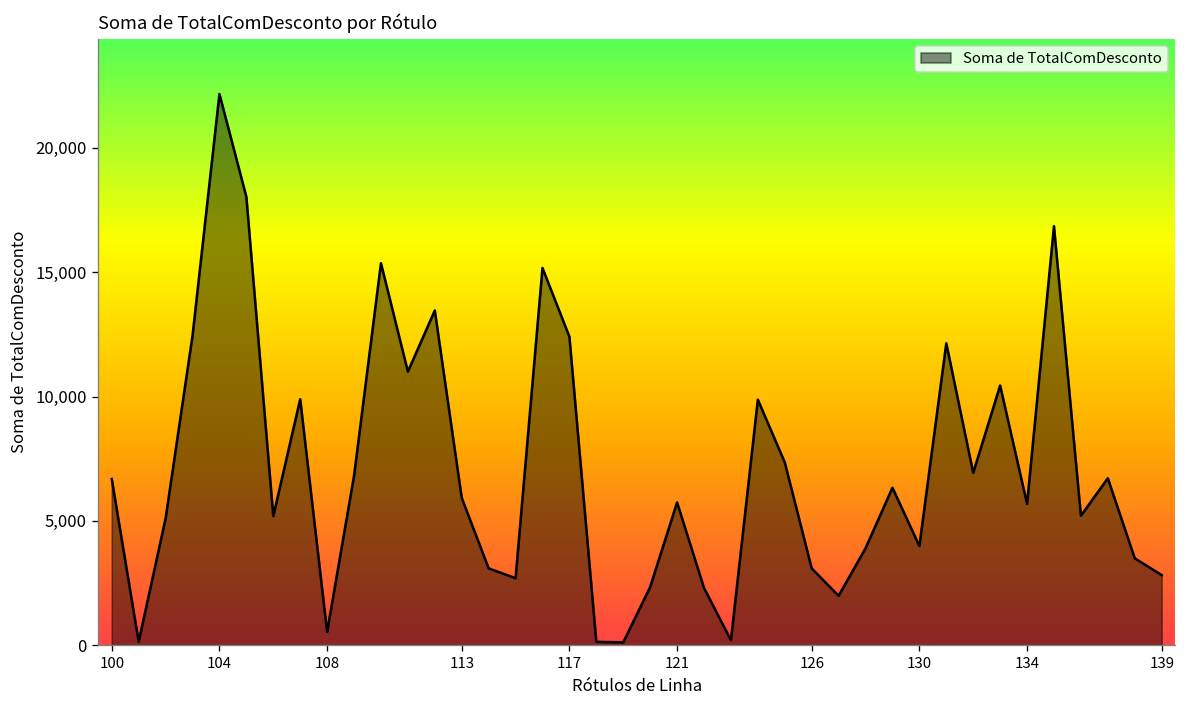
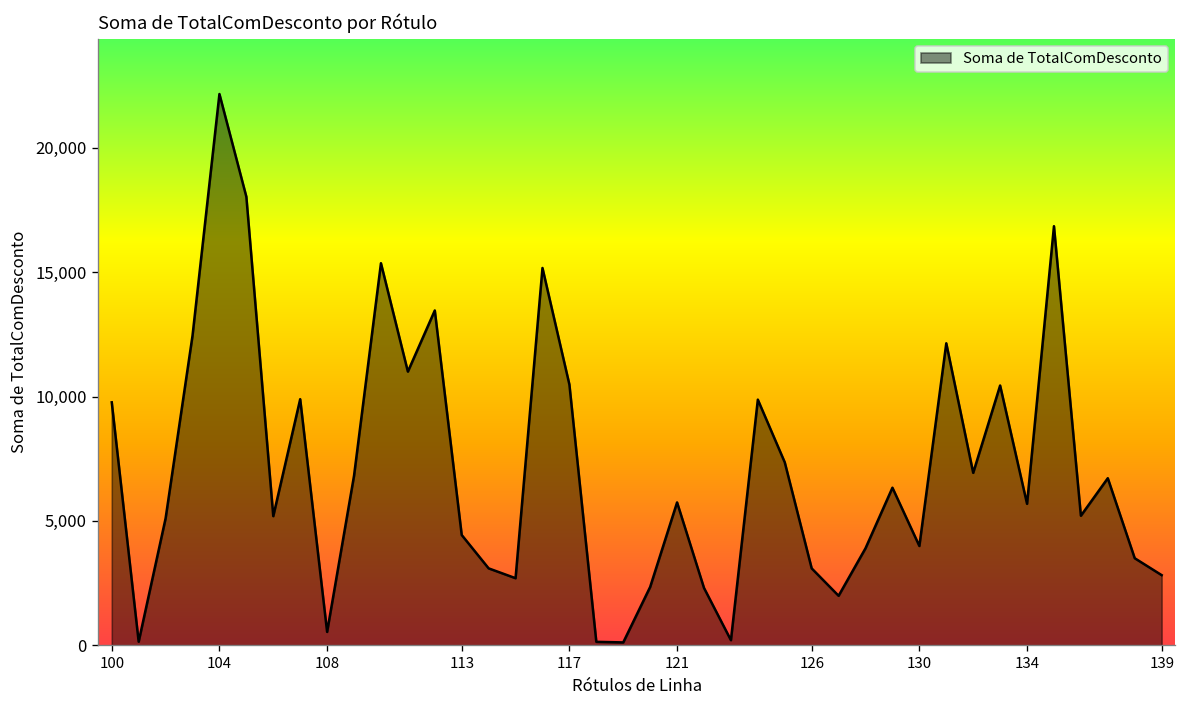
100: 6,700 -> 9,800
113: 5,900 -> 4,400
117: 12,400 -> 10,500
